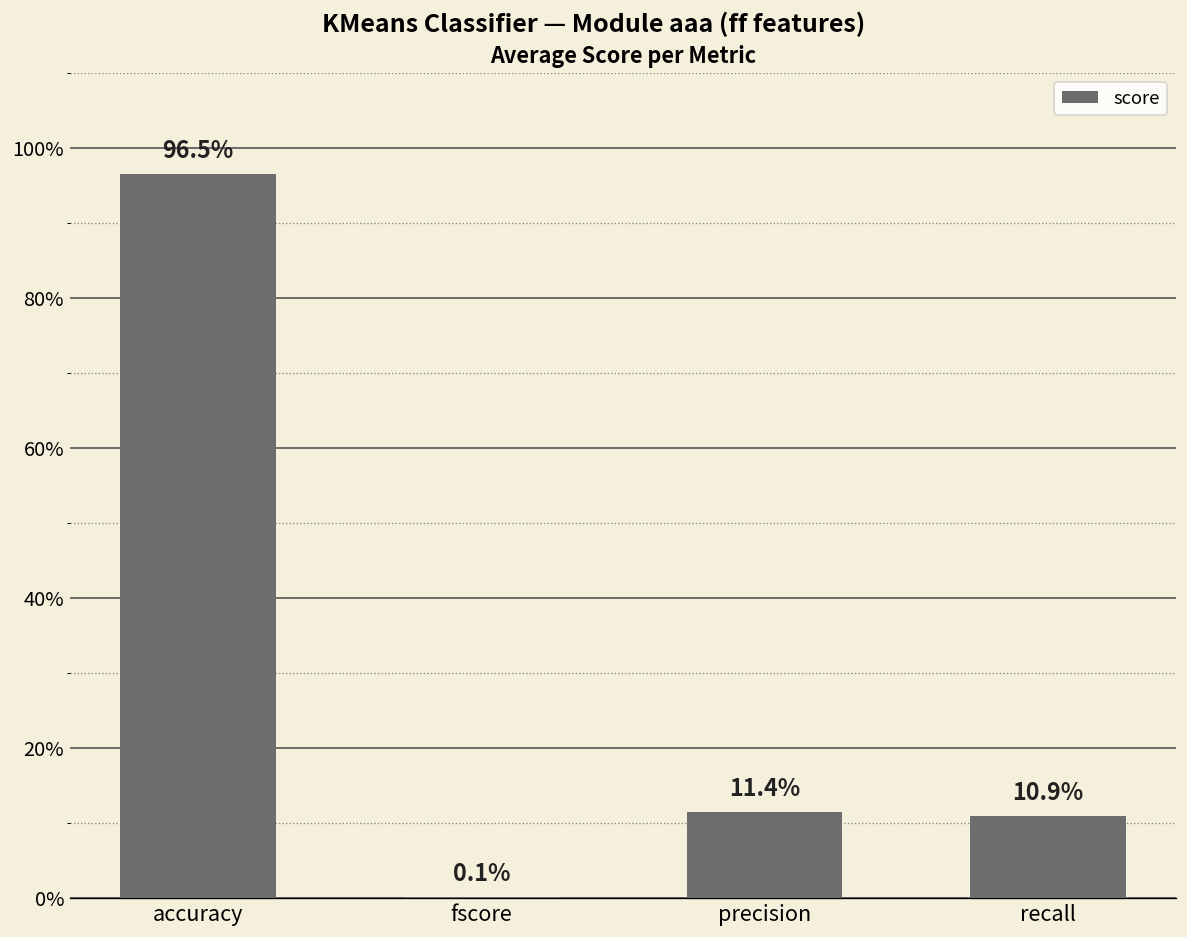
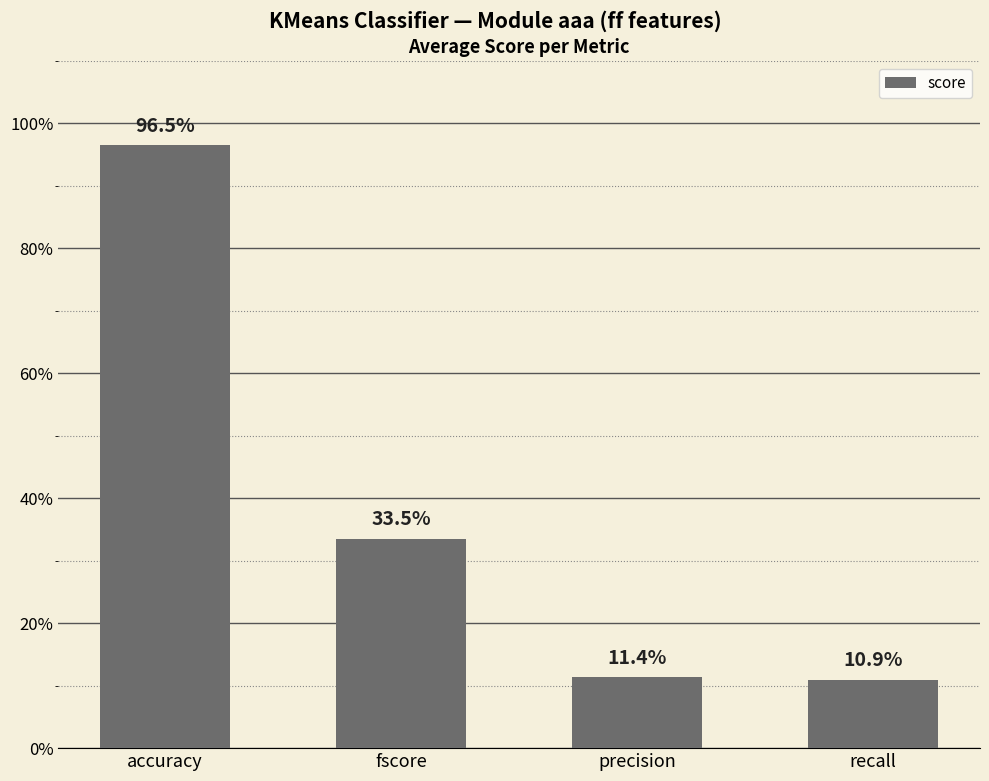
fscore: 0.1% -> 33.5%
